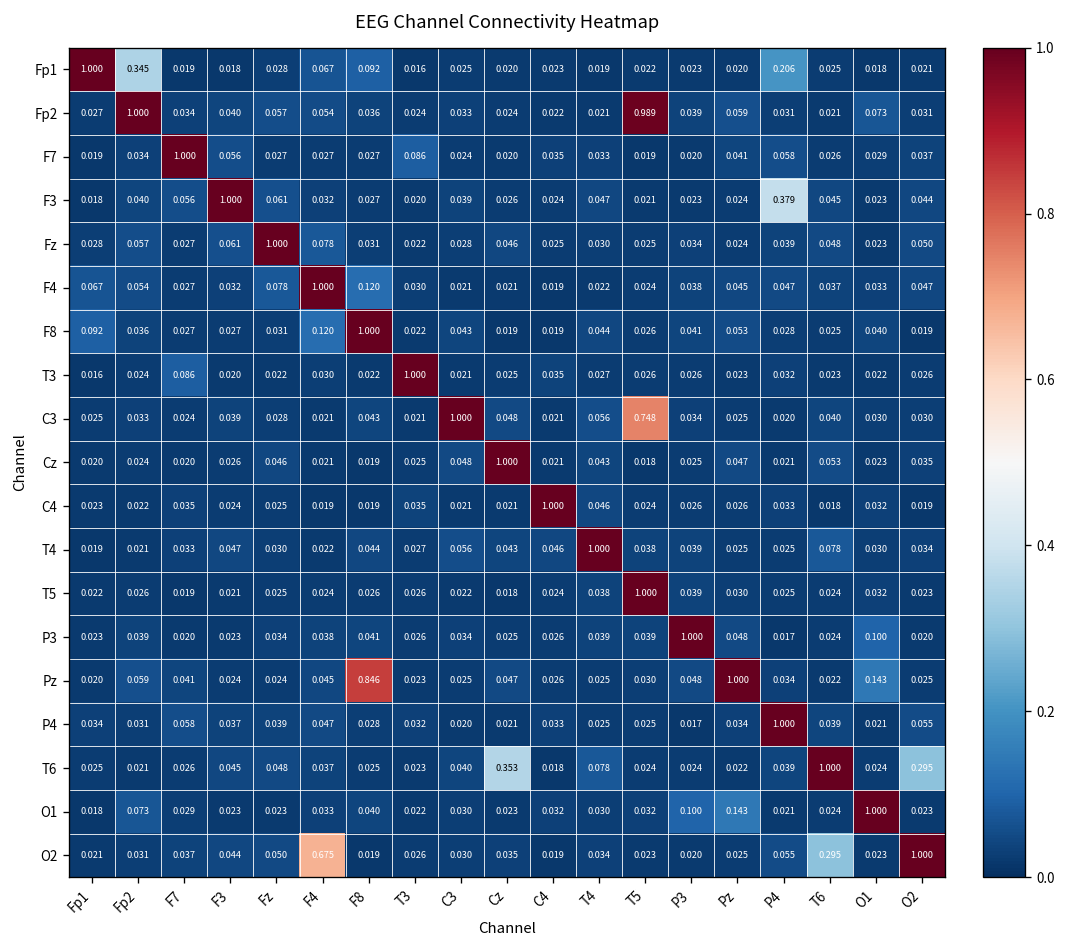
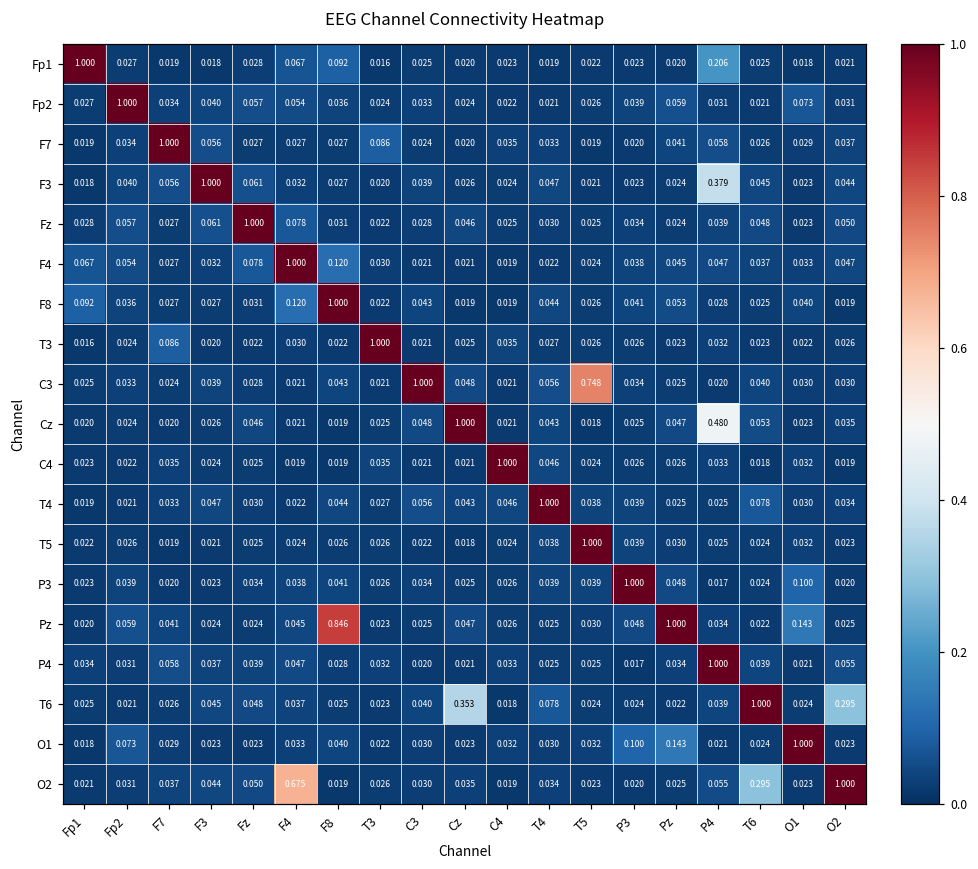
Fp1, Fp2: 0.345 -> 0.027
Fp2, T5: 0.989 -> 0.026
Cz, P4: 0.021 -> 0.480
